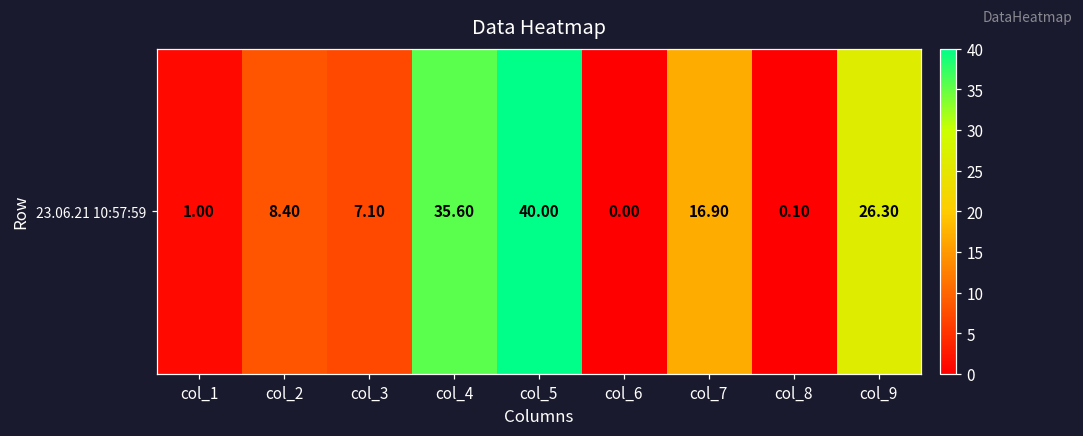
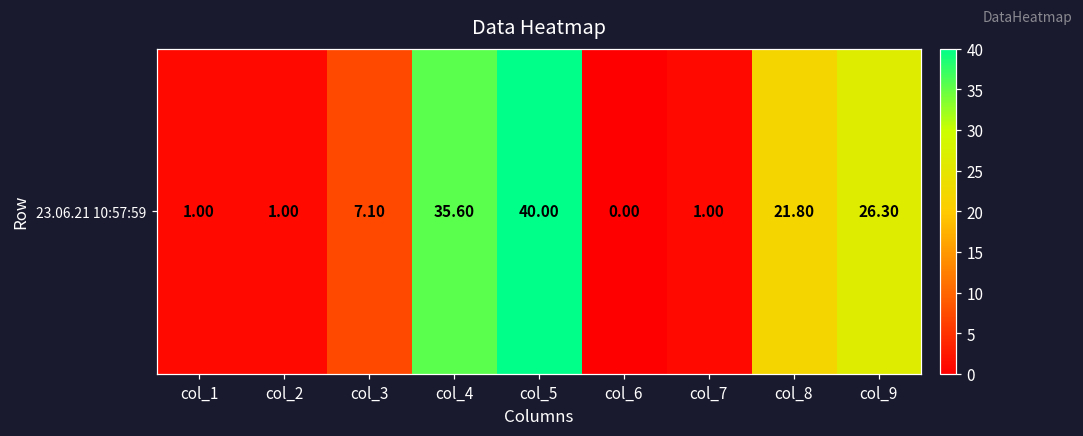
23.06.21 10:57:59, col_2: 8.40 -> 1.00
23.06.21 10:57:59, col_7: 16.90 -> 1.00
23.06.21 10:57:59, col_8: 0.10 -> 21.80
